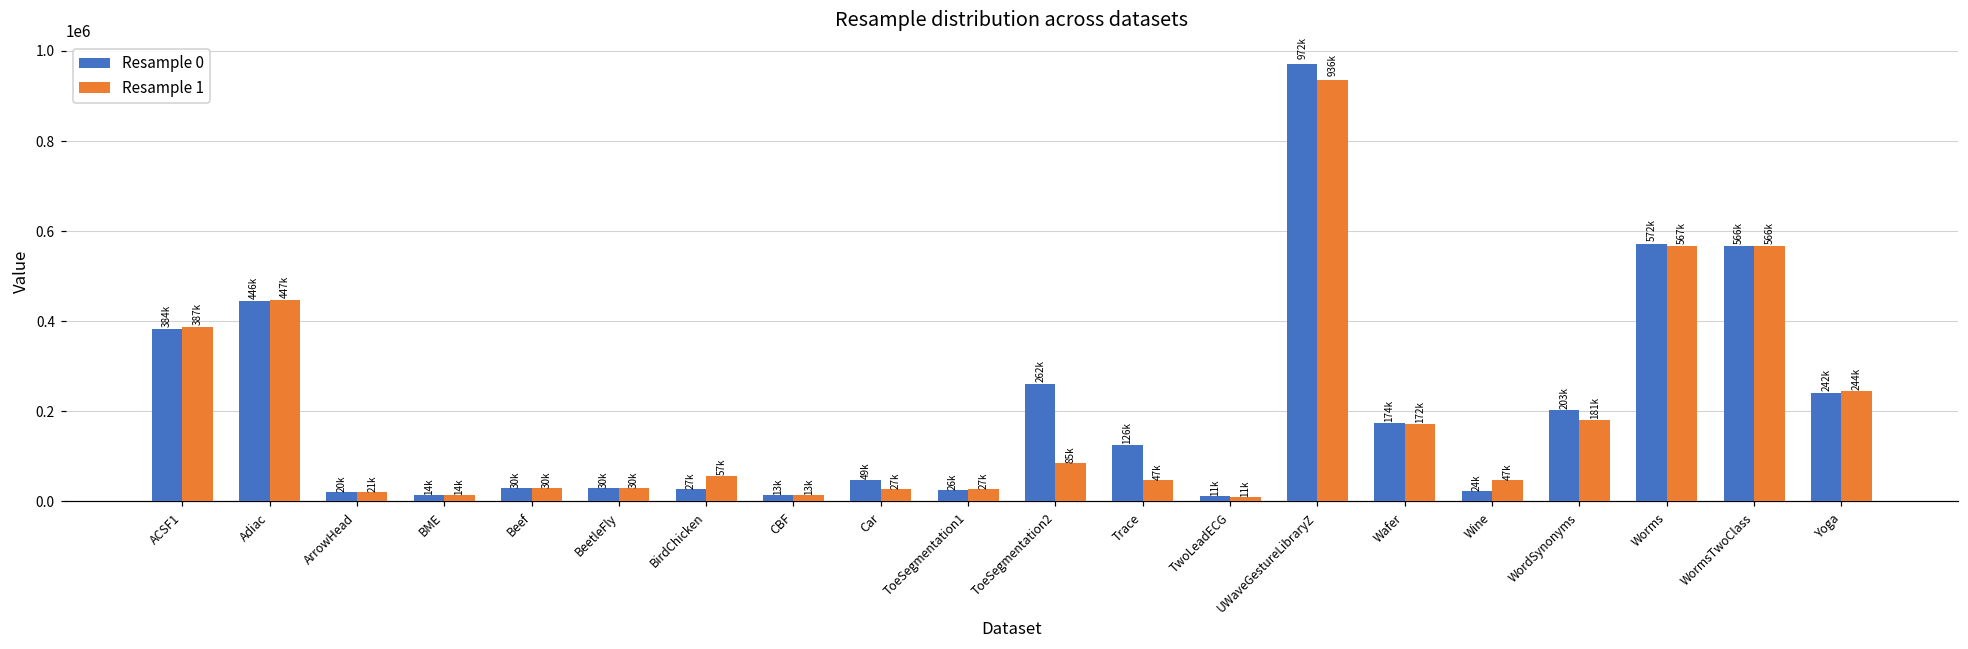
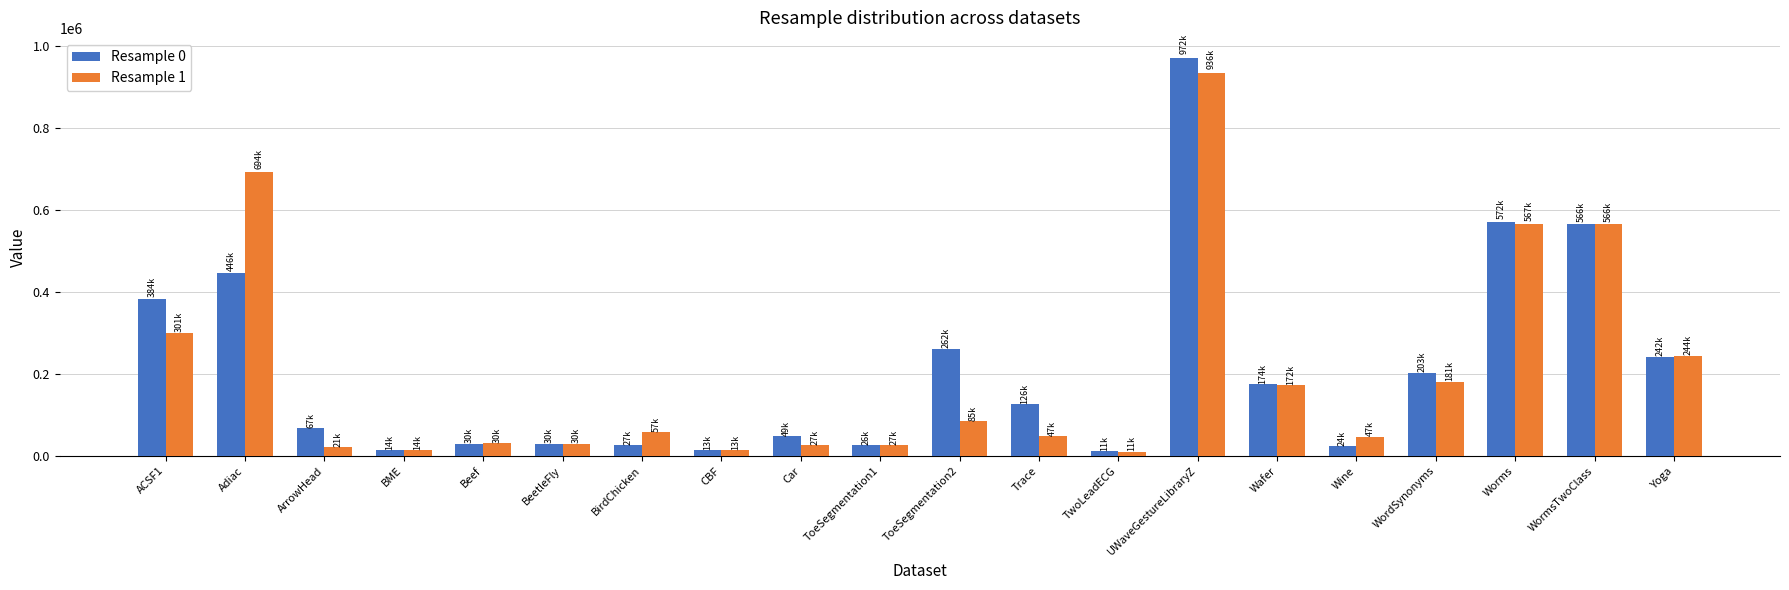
Resample 1, ACSF1: 387k -> 301k
Resample 1, Adiac: 447k -> 694k
Resample 0, ArrowHead: 20k -> 67k
